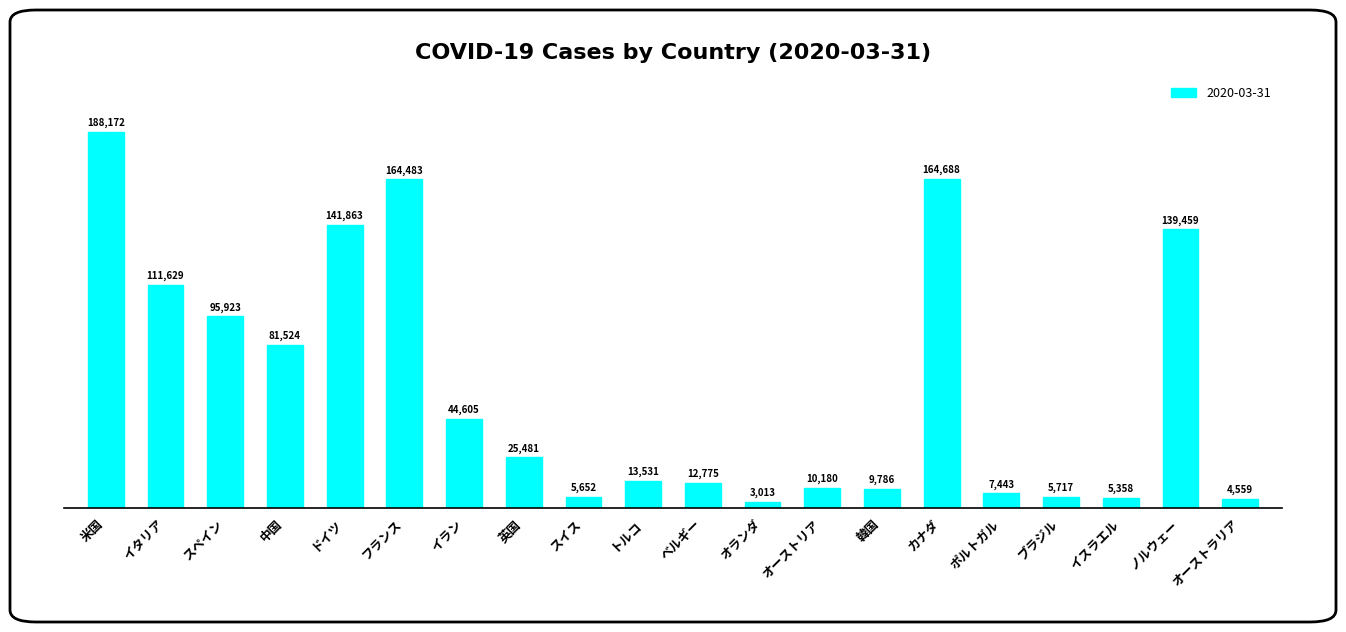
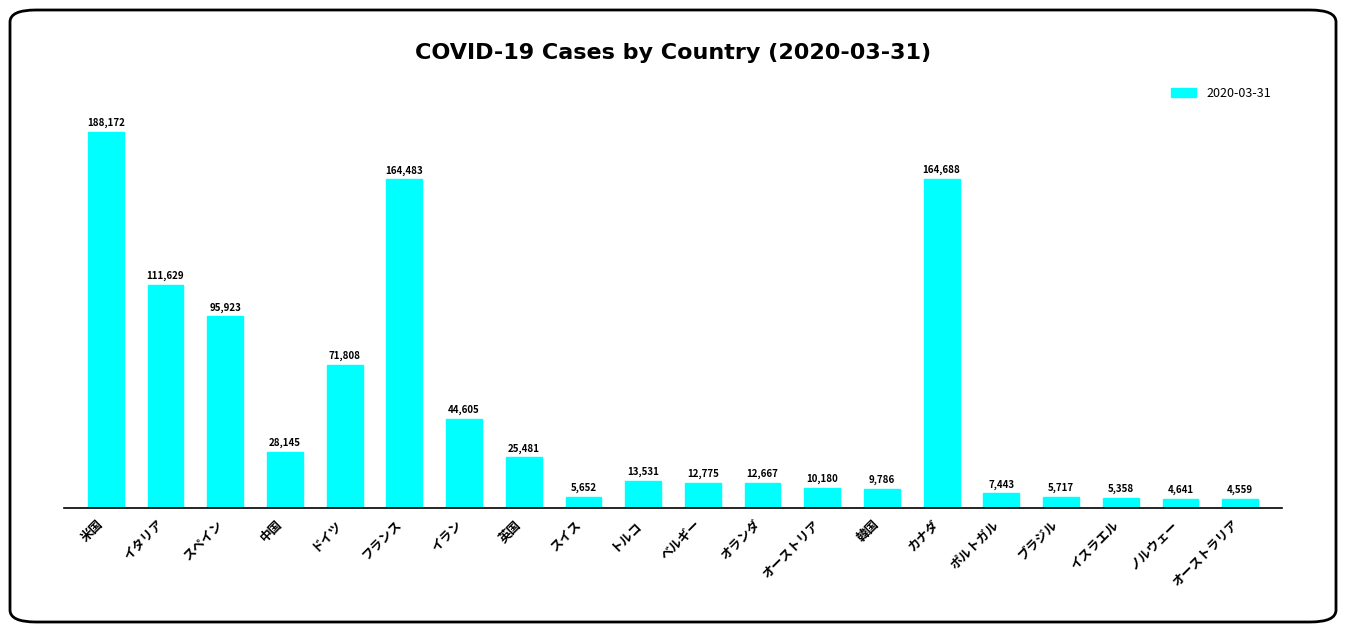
中国: 81,524 -> 28,145
ドイツ: 141,863 -> 71,808
オランダ: 3,013 -> 12,667
ノルウェー: 139,459 -> 4,641
